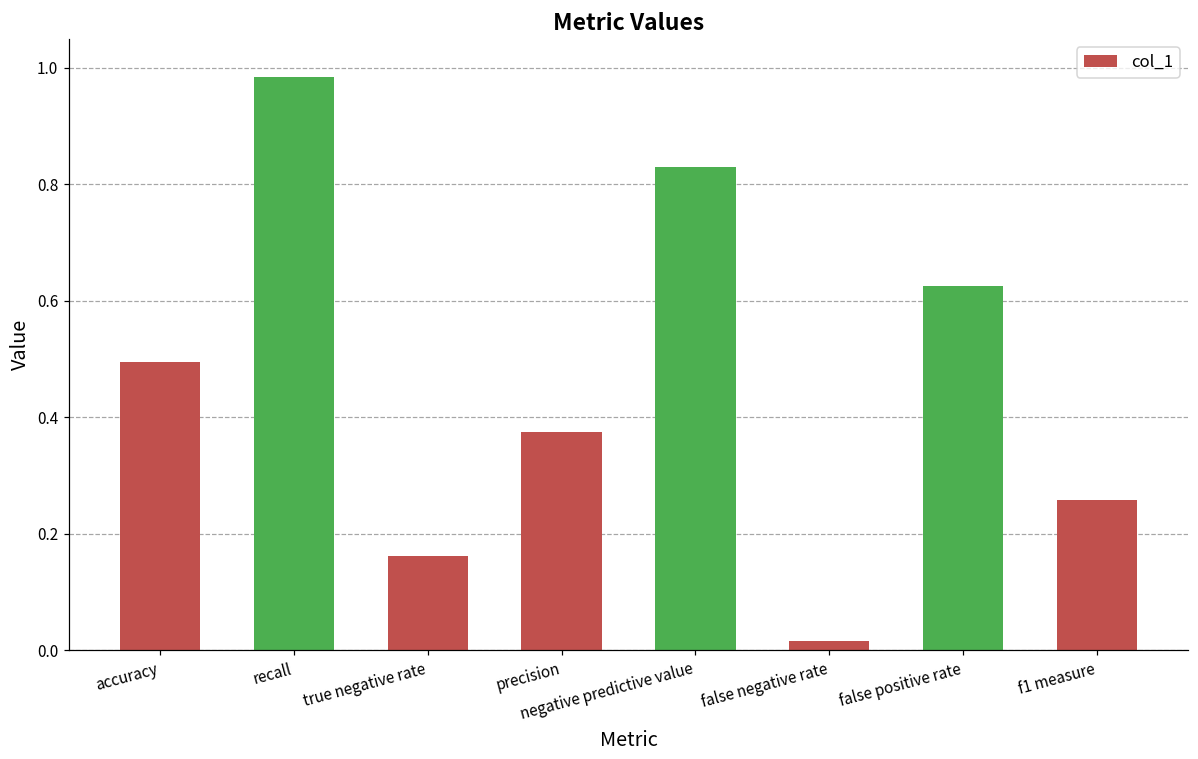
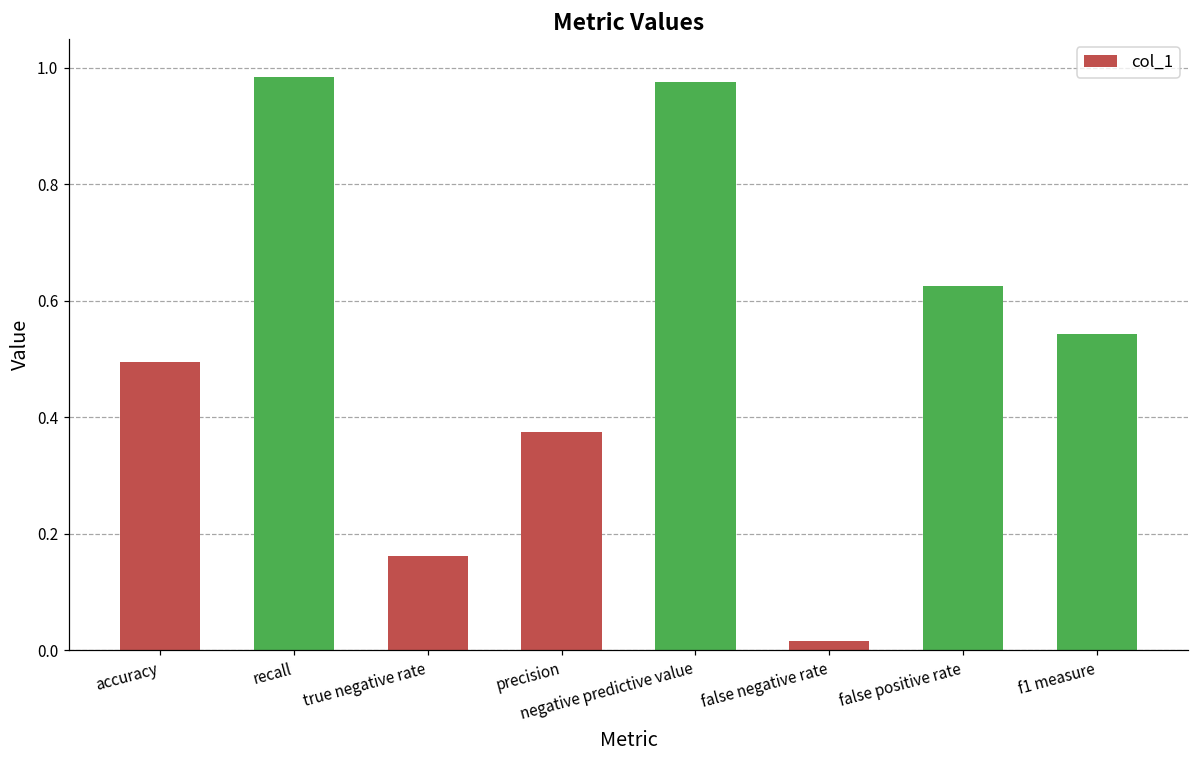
negative predictive value: 0.83 -> 0.98
f1 measure: 0.26 -> 0.54
